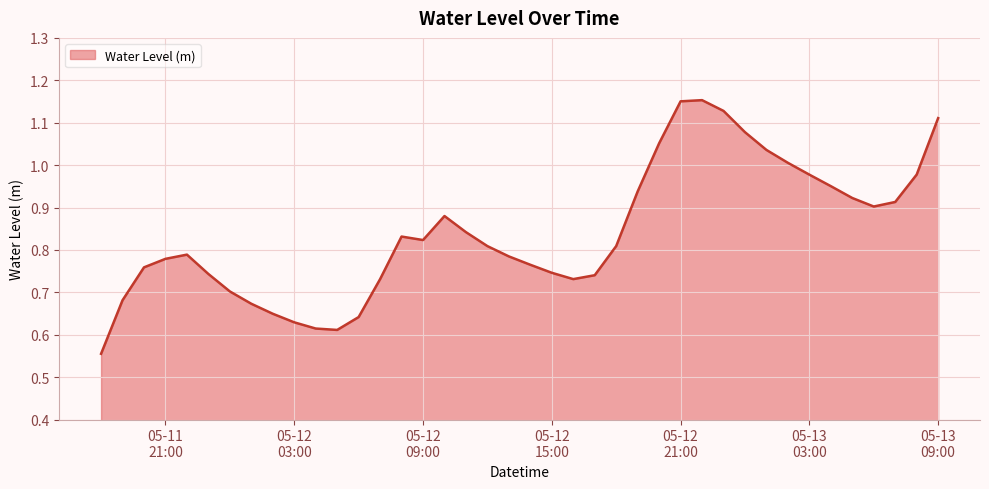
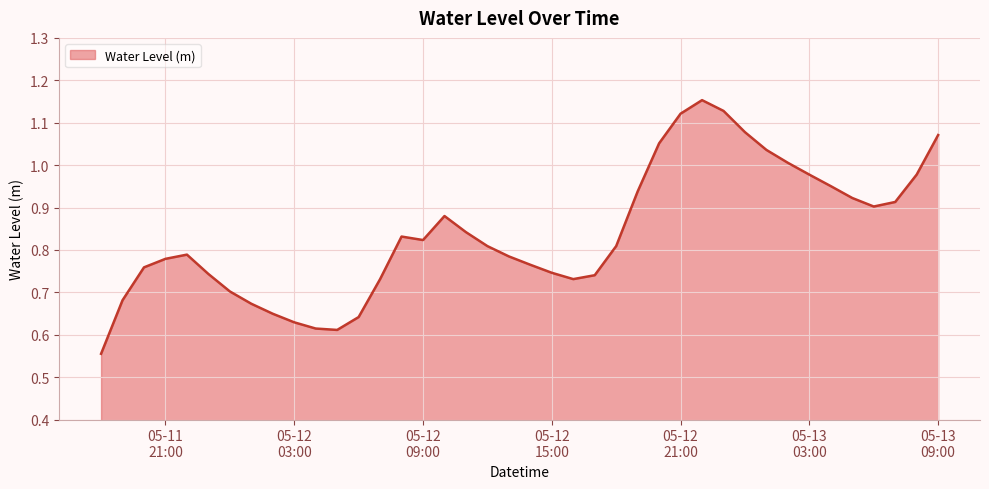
05-12 21:00: 1.15 -> 1.12
05-13 09:00: 1.11 -> 1.07
